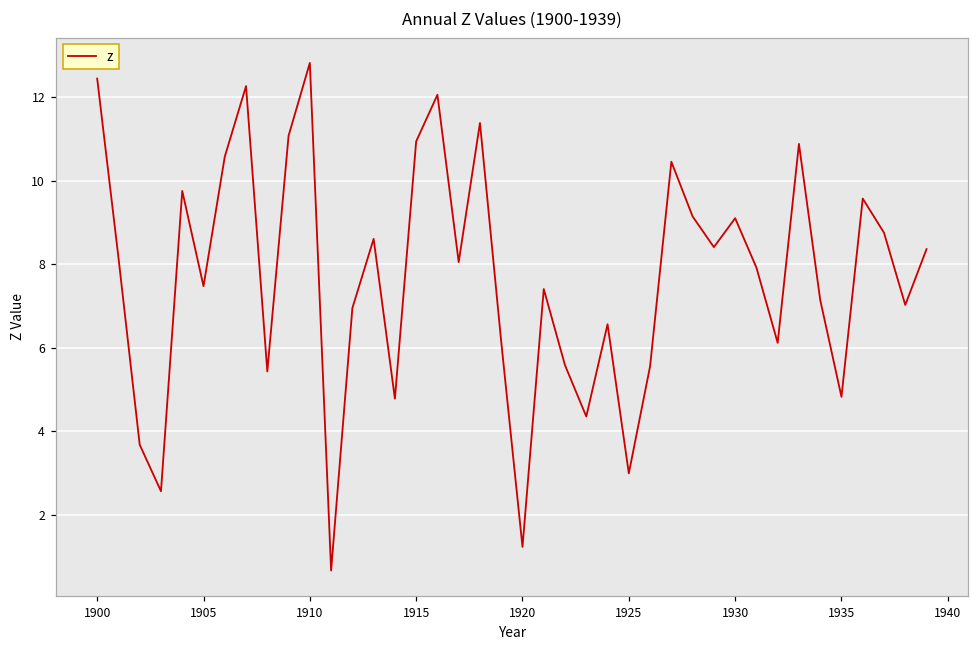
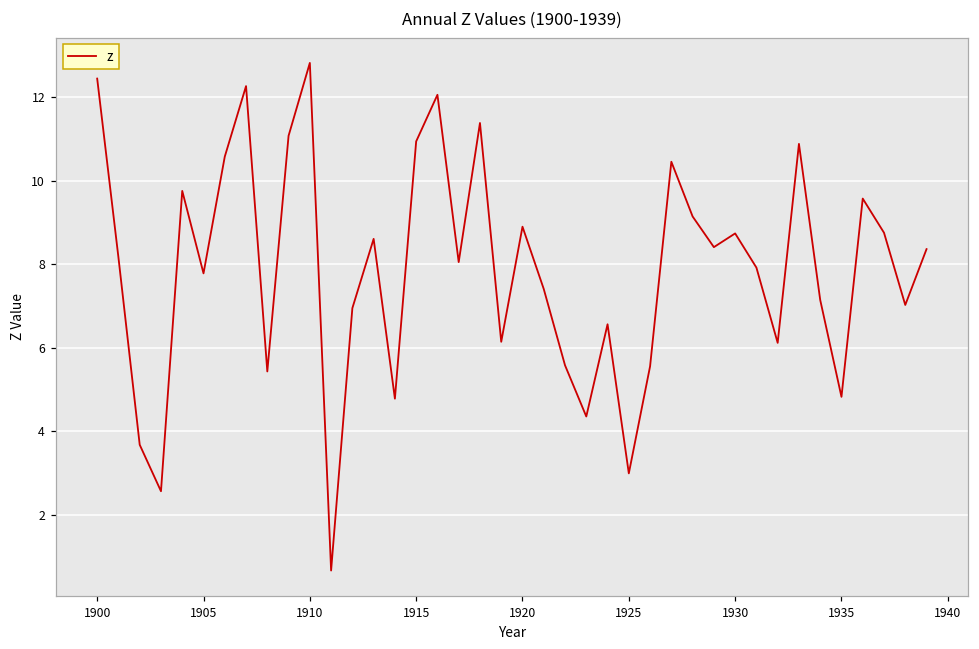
1905: 7.5 -> 7.8
1920: 1.2 -> 8.9
1930: 9.1 -> 8.7
